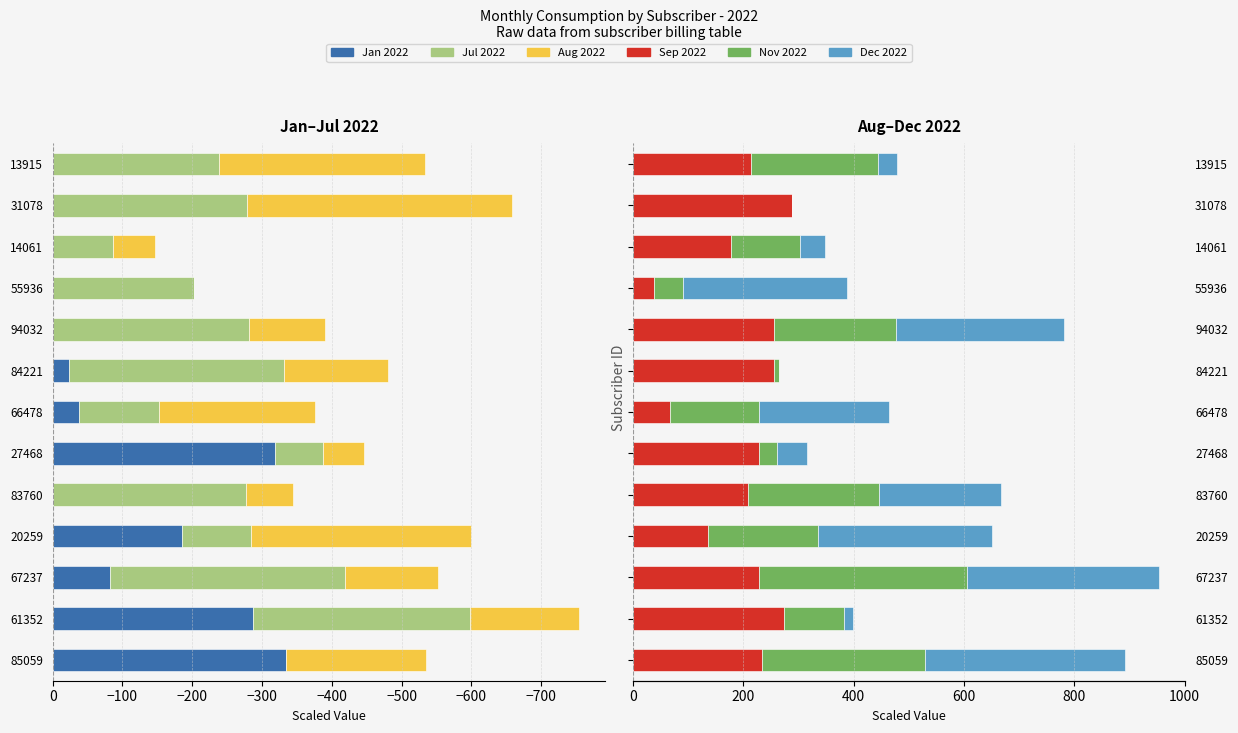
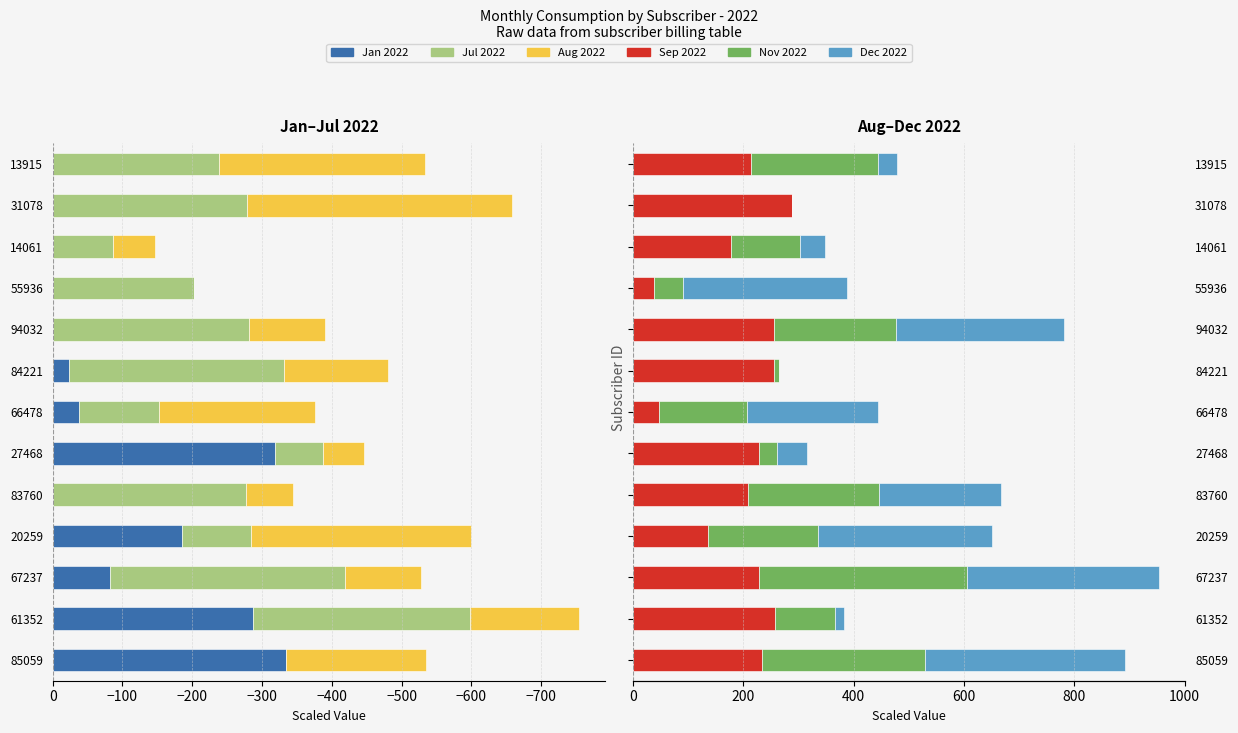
Jan–Jul 2022, Aug 2022, 67237: -130 -> -110
Aug–Dec 2022, Sep 2022, 66478: 70 -> 50
Aug–Dec 2022, Sep 2022, 61352: 270 -> 260
